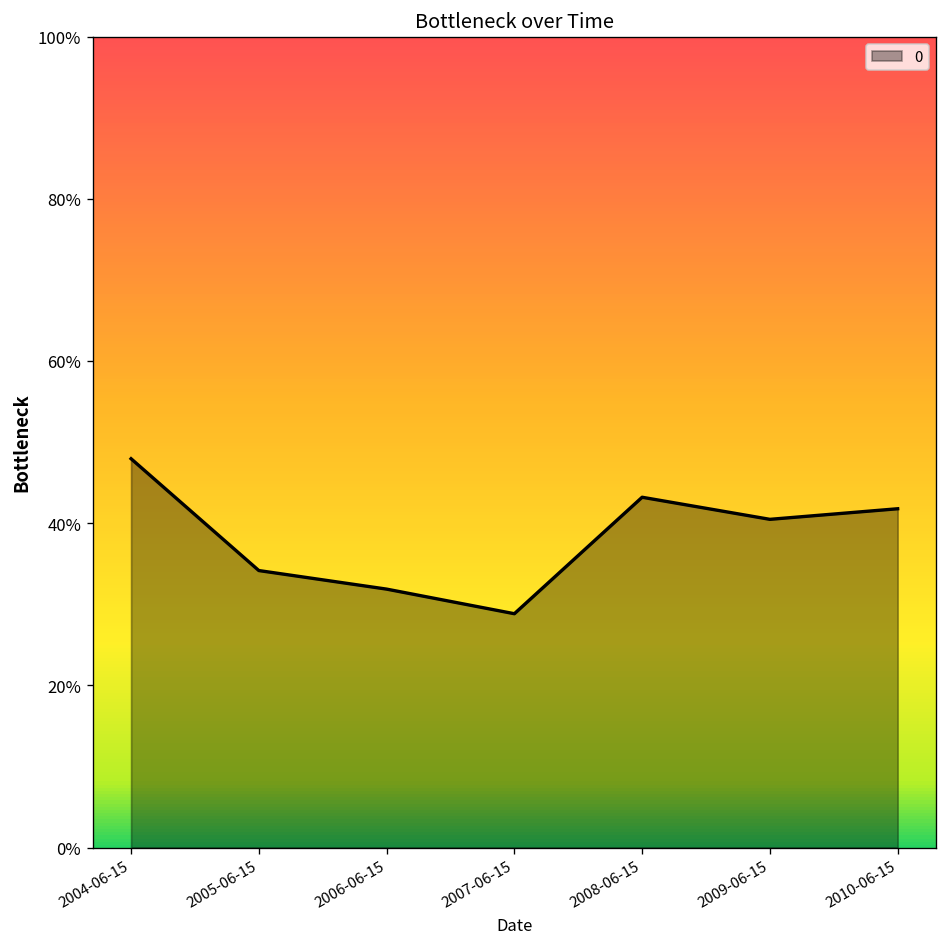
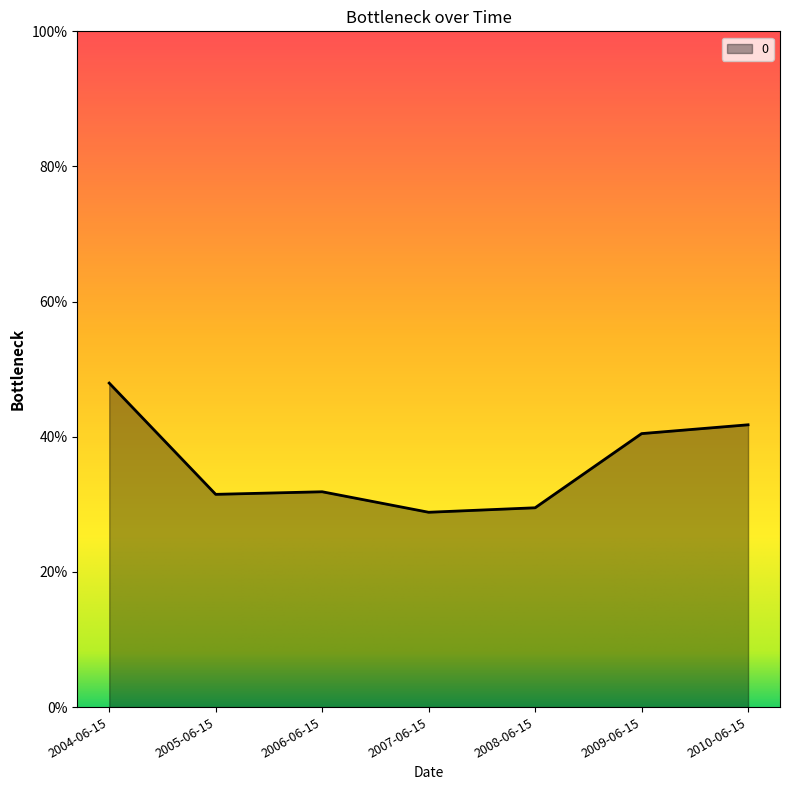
2005-06-15: 34% -> 31%
2008-06-15: 43% -> 29%
